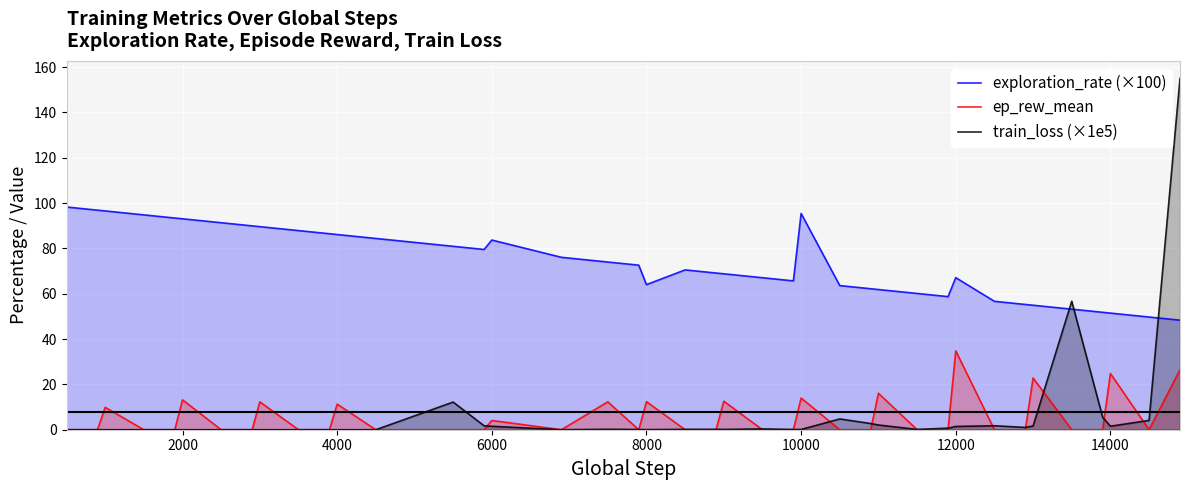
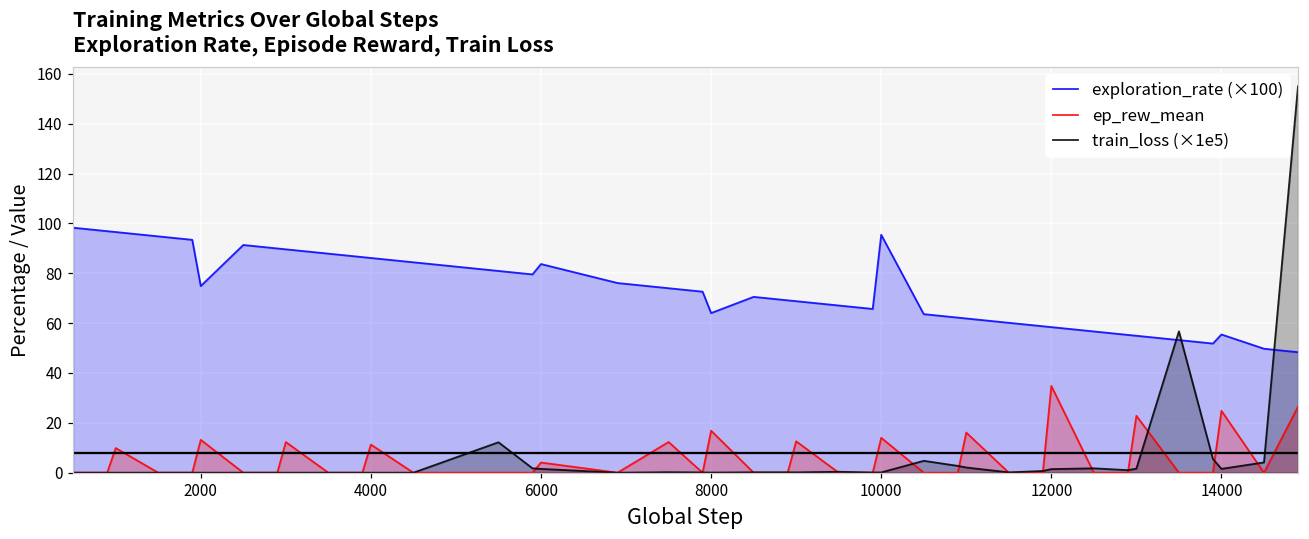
exploration_rate (×100), 2000: 93 -> 75
ep_rew_mean, 8000: 12 -> 17
exploration_rate (×100), 12000: 67 -> 58
exploration_rate (×100), 14000: 51 -> 55
